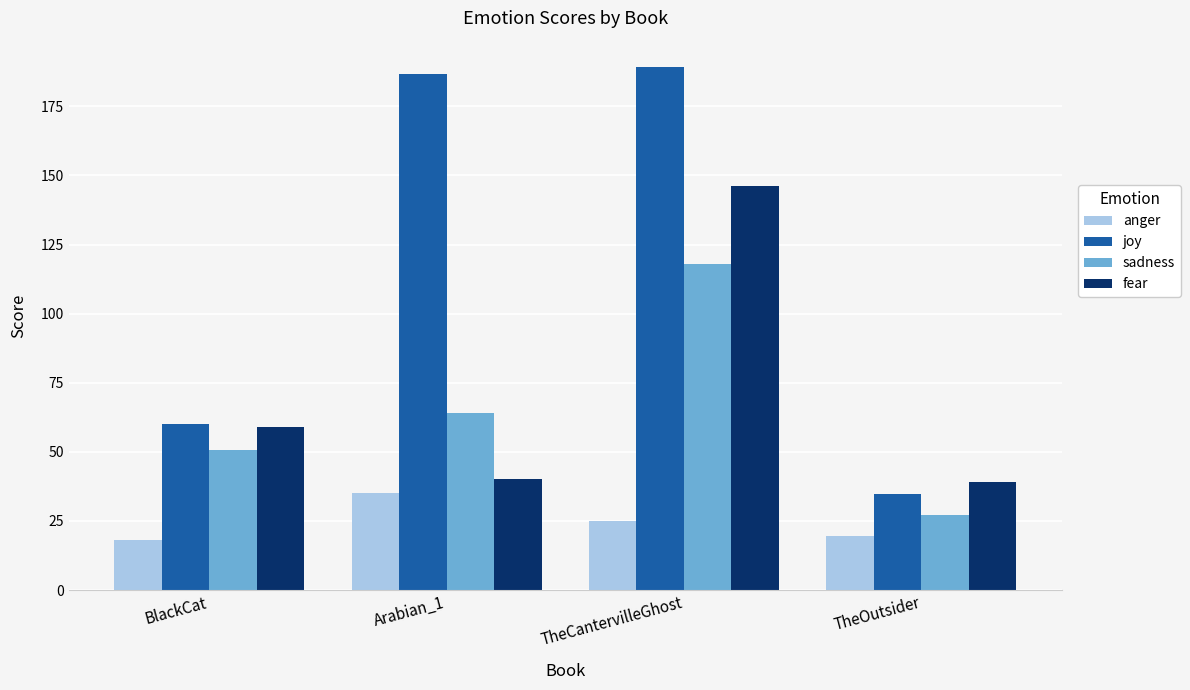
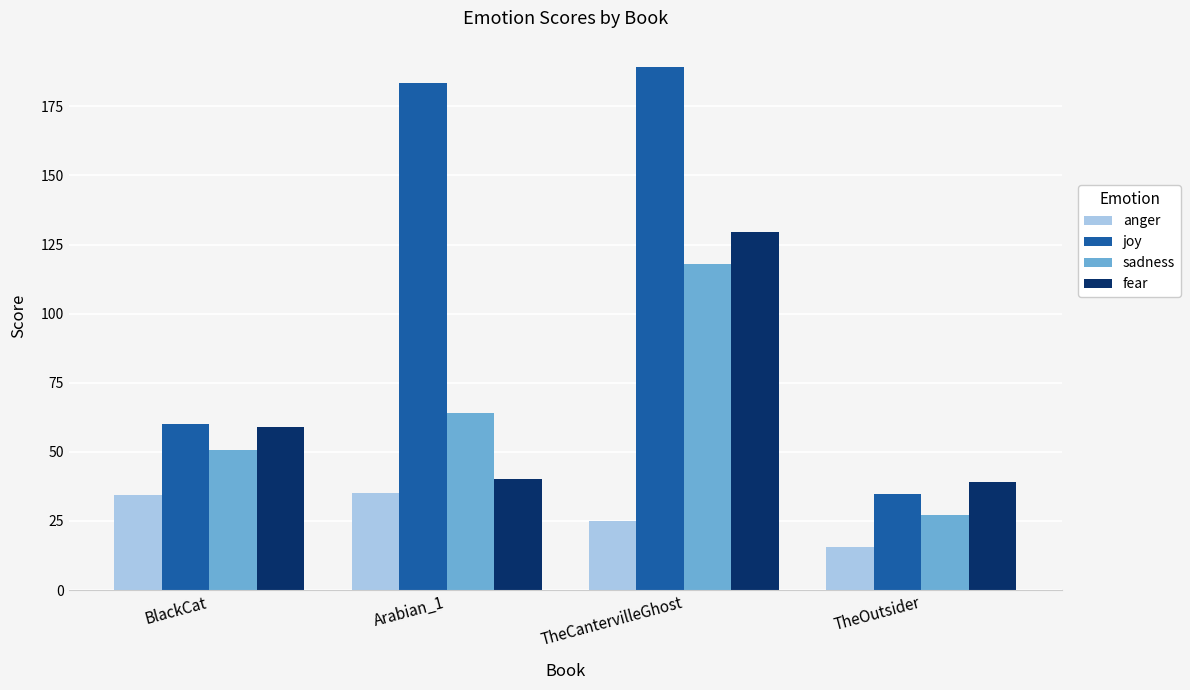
anger, BlackCat: 18 -> 34
joy, Arabian_1: 187 -> 183
fear, TheCantervilleGhost: 146 -> 130
anger, TheOutsider: 20 -> 15
